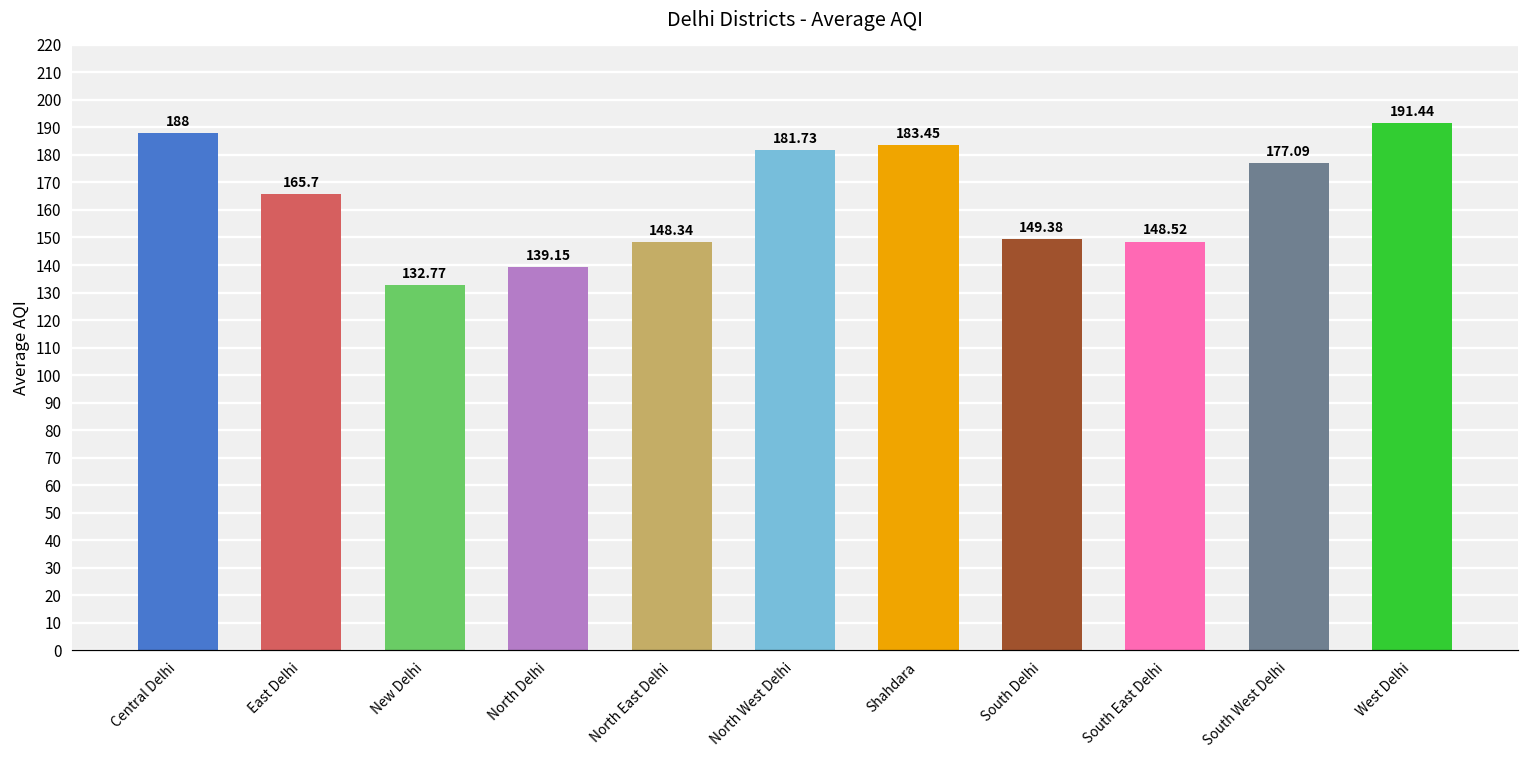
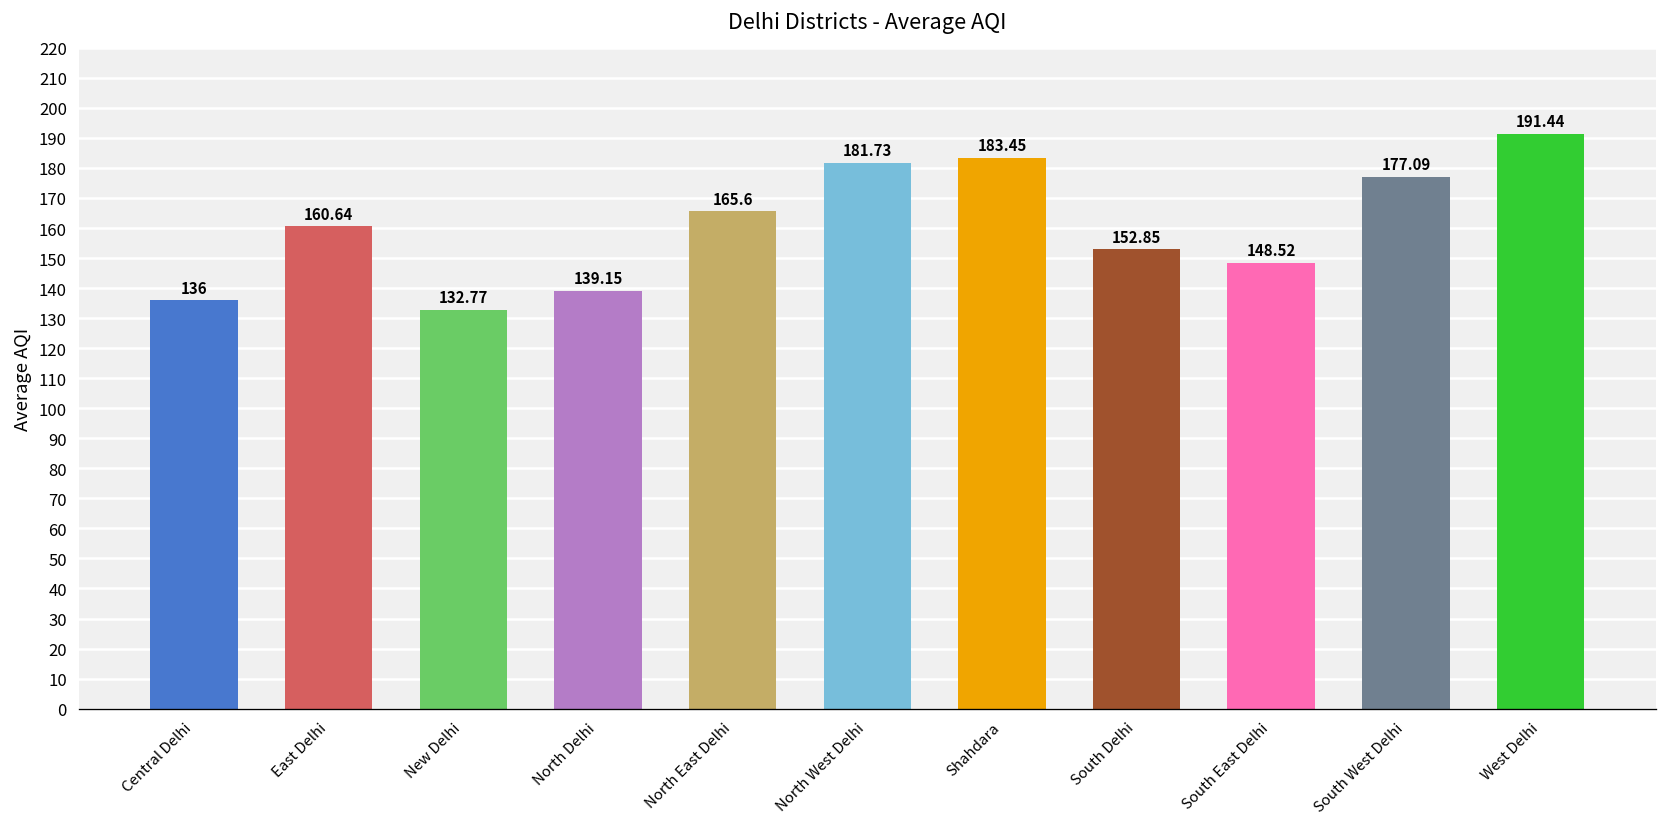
Central Delhi: 188 -> 136
East Delhi: 165.7 -> 160.64
North East Delhi: 148.34 -> 165.6
South Delhi: 149.38 -> 152.85
